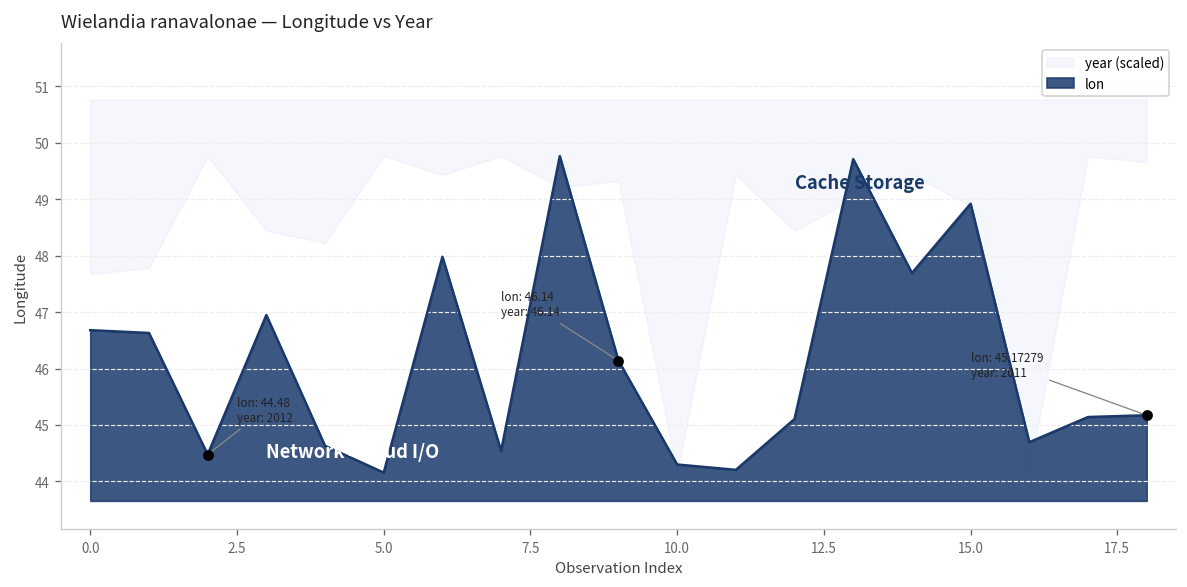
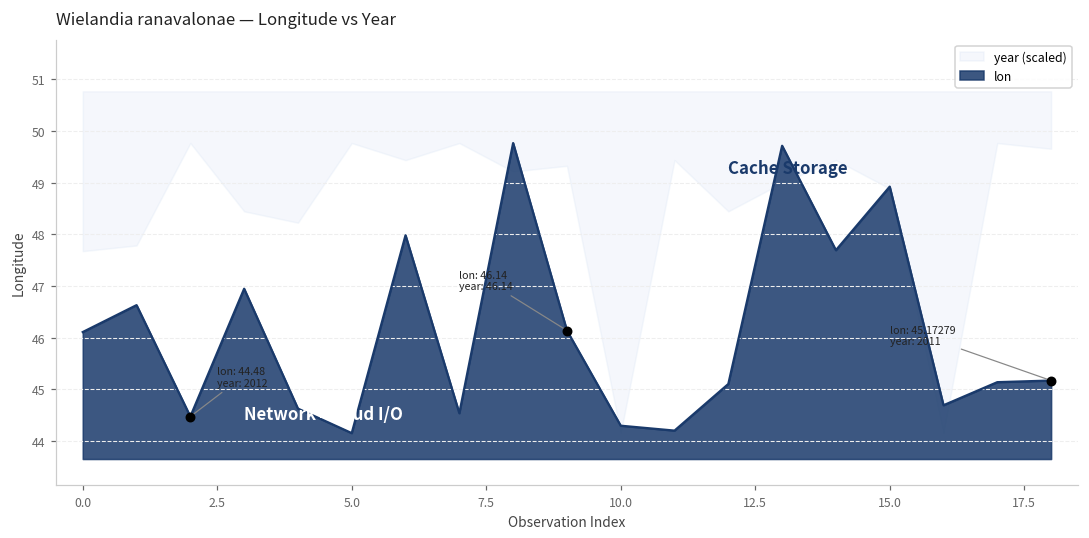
lon, 0.0: 46.7 -> 46.1
